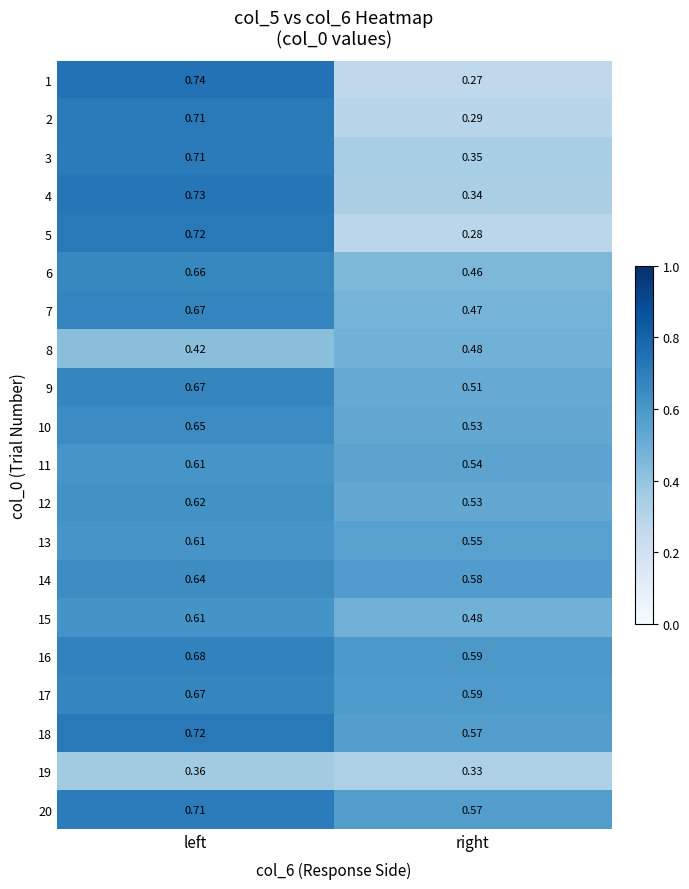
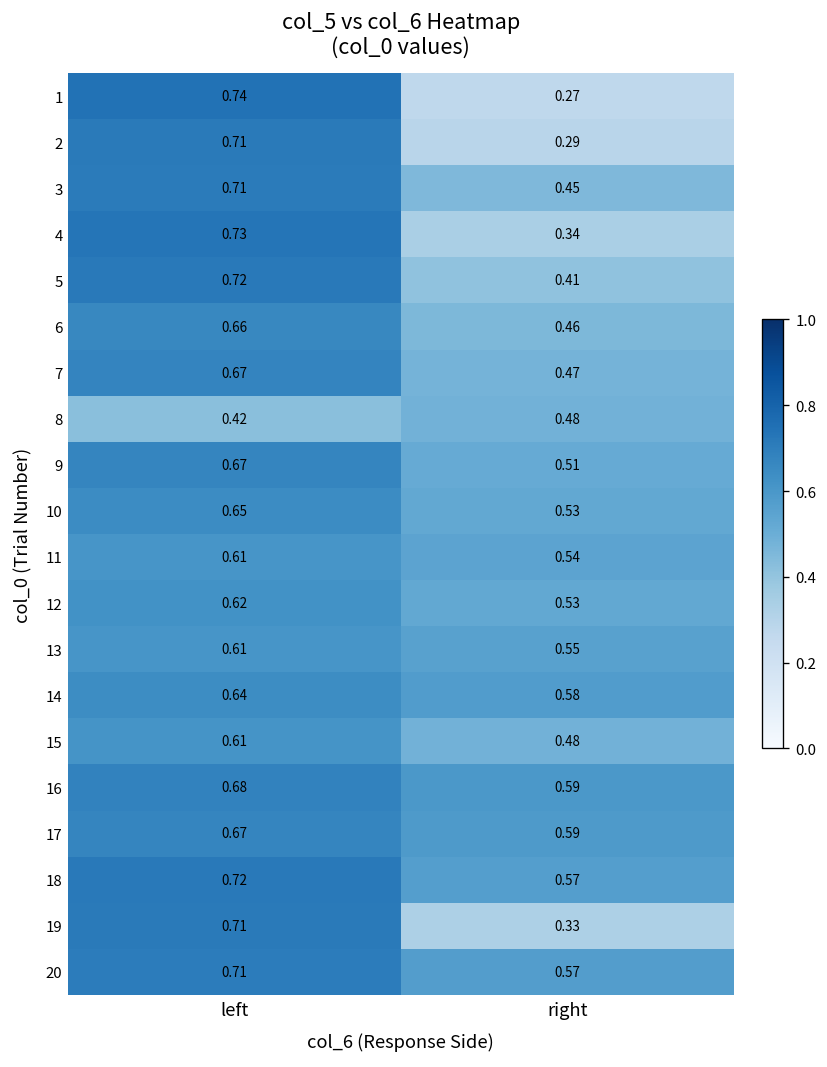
3, right: 0.35 -> 0.45
5, right: 0.28 -> 0.41
19, left: 0.36 -> 0.71
